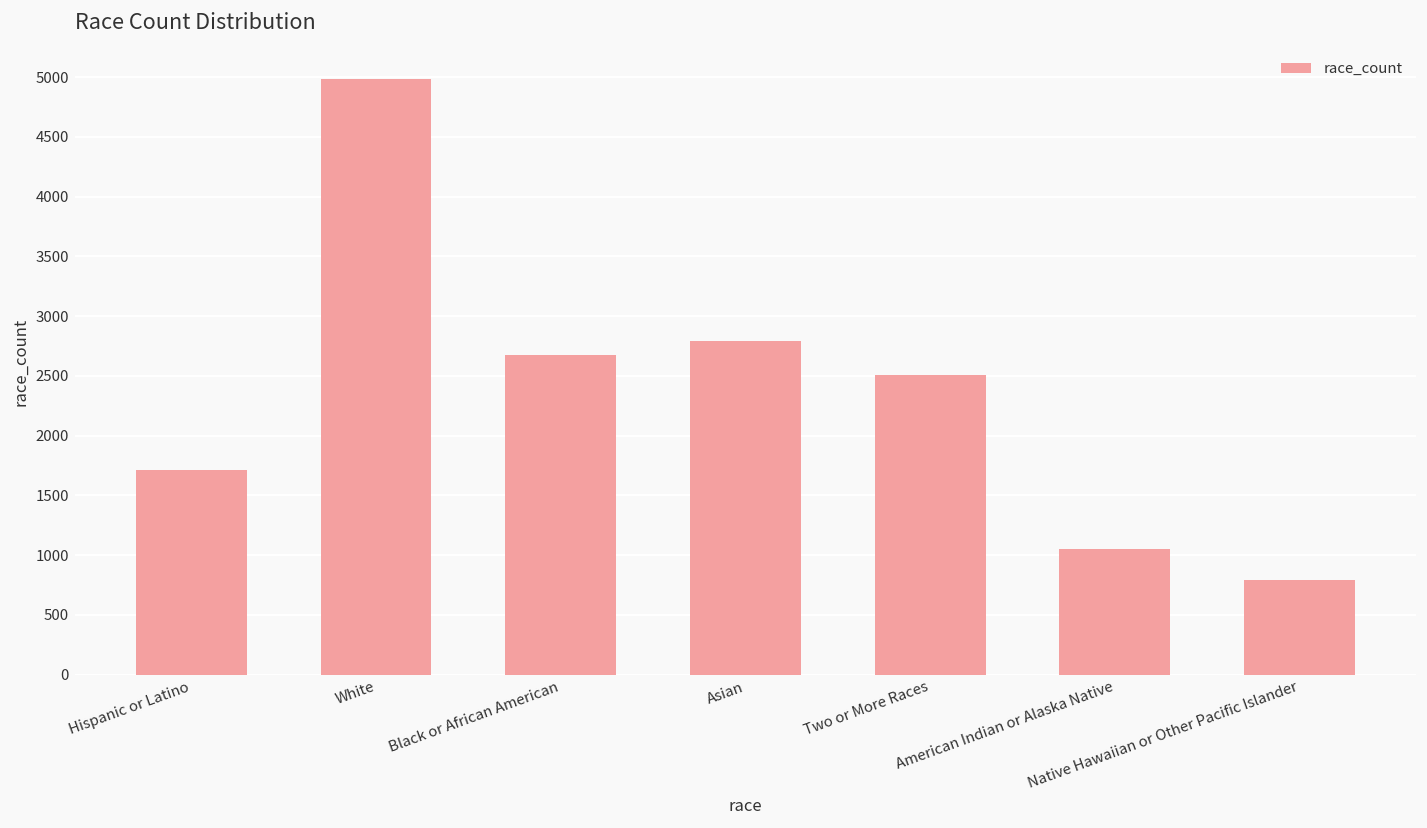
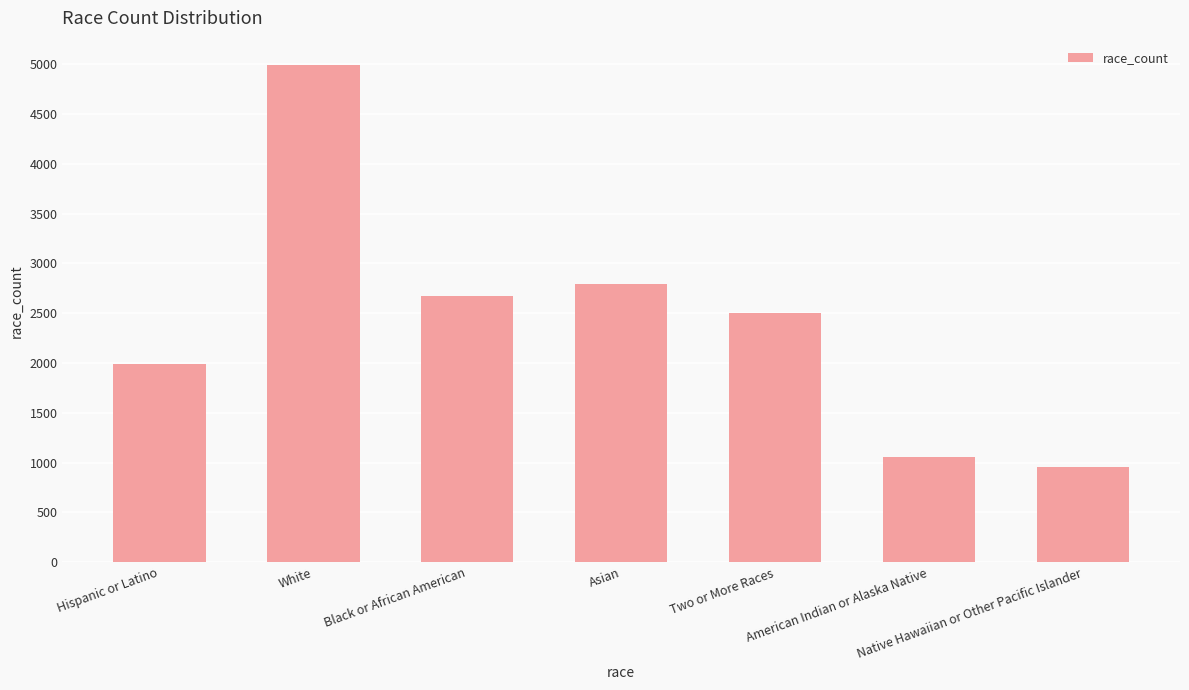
Hispanic or Latino: 1700 -> 2000
Native Hawaiian or Other Pacific Islander: 800 -> 1000
